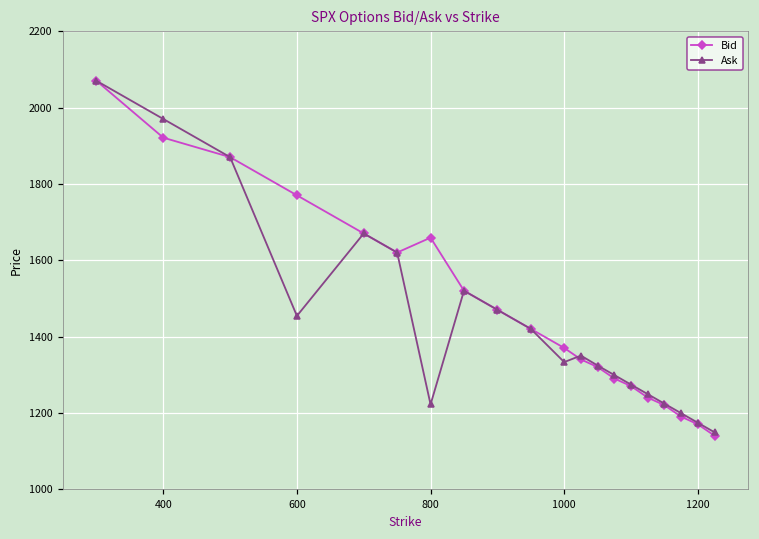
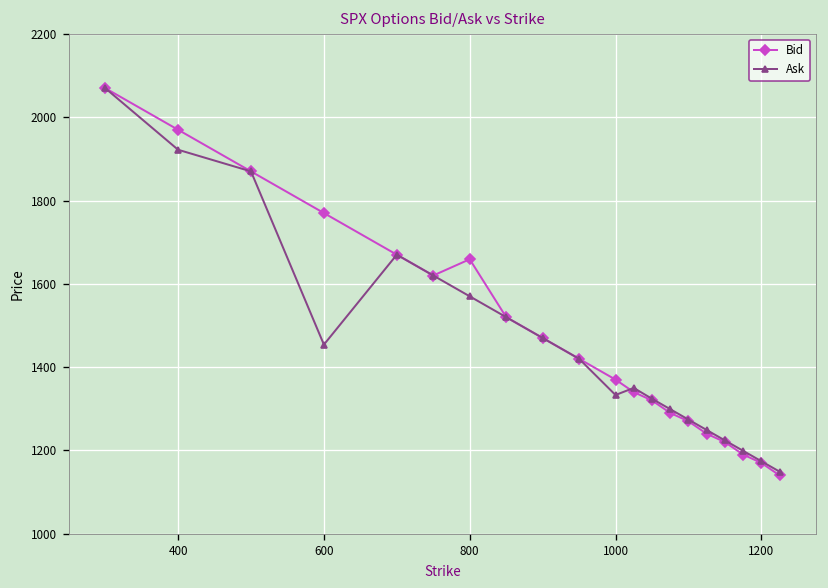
Bid, 400: 1920 -> 1970
Ask, 400: 1970 -> 1920
Ask, 800: 1220 -> 1570
